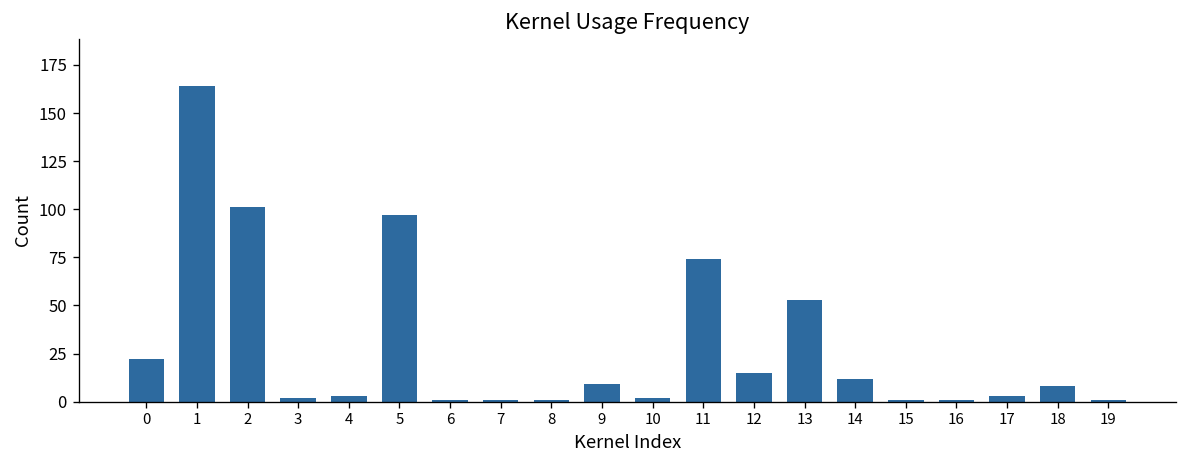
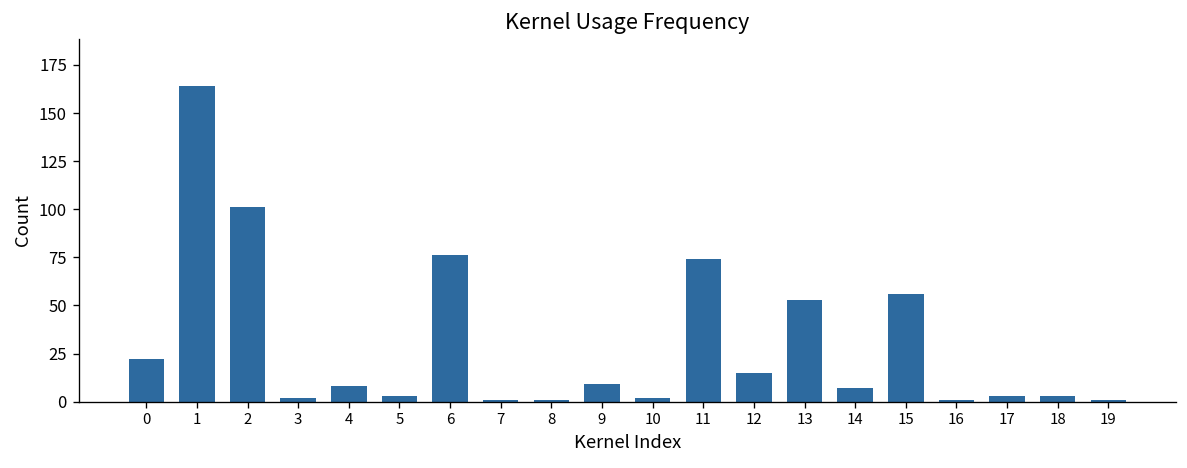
4: 3 -> 8
5: 97 -> 3
6: 1 -> 76
14: 12 -> 7
15: 1 -> 56
18: 8 -> 3
